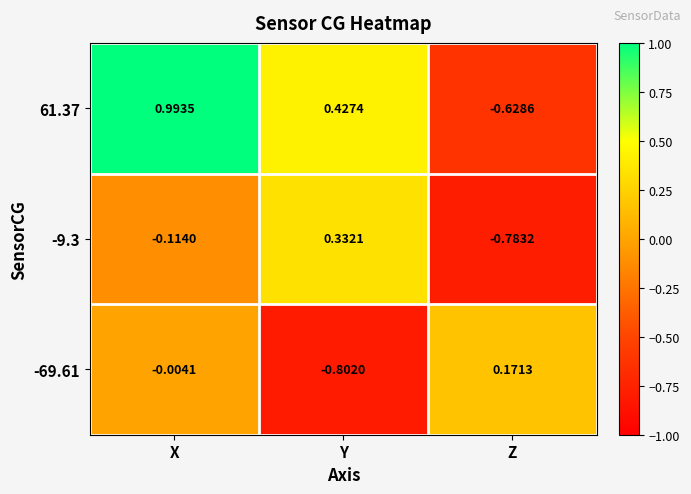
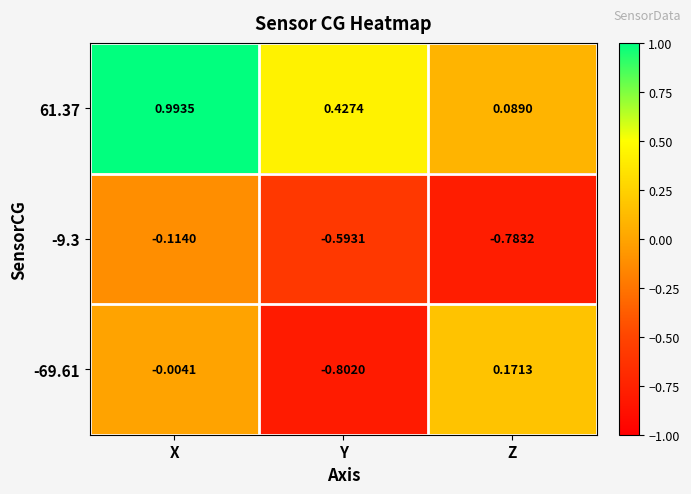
61.37, Z: -0.6286 -> 0.0890
-9.3, Y: 0.3321 -> -0.5931
